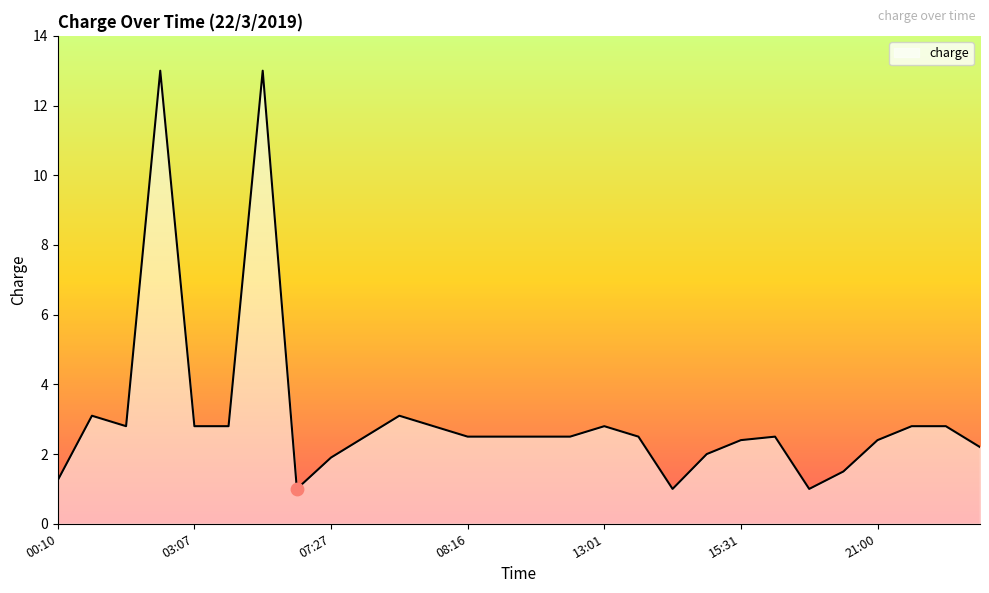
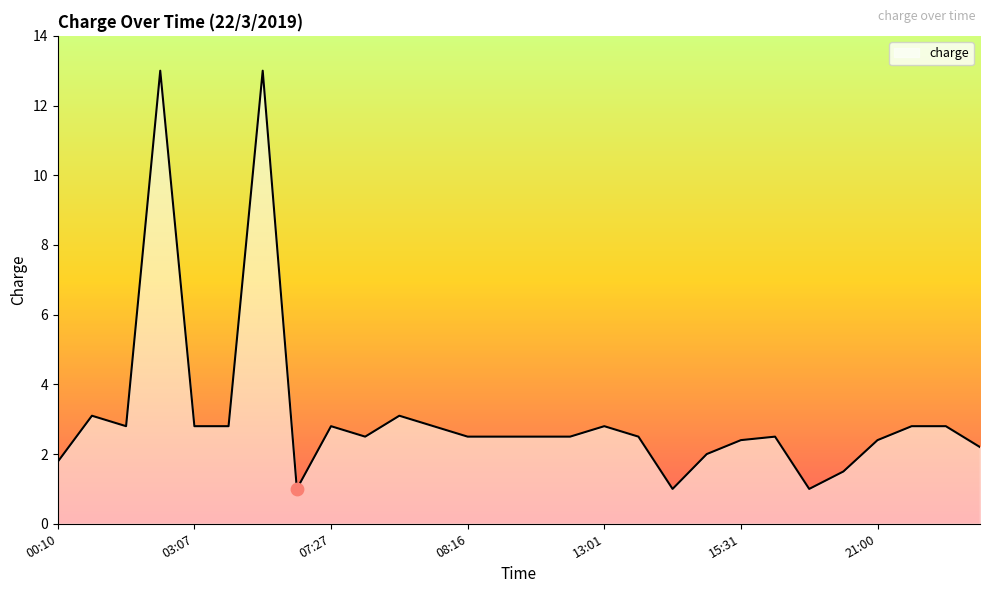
charge, 00:10: 1.3 -> 1.8
charge, 07:27: 1.9 -> 2.8
